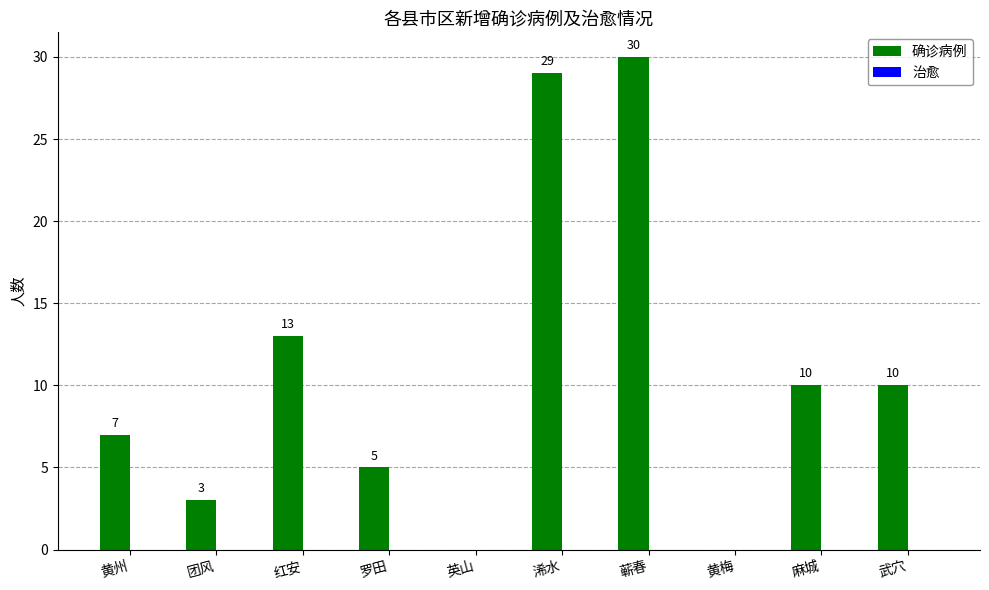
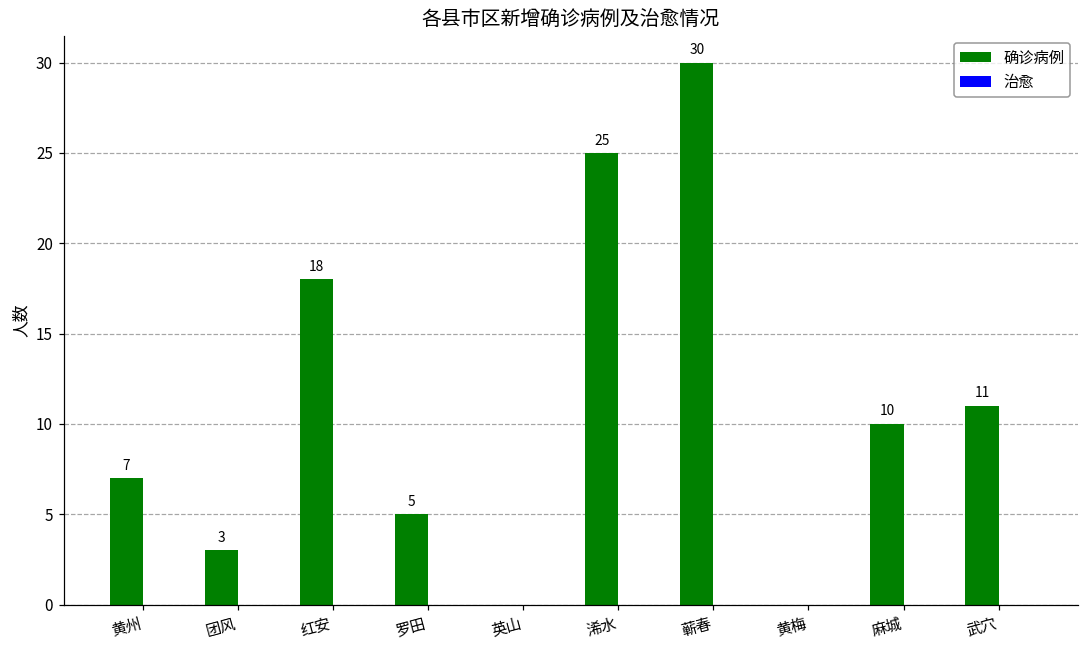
确诊病例, 红安: 13 -> 18
确诊病例, 浠水: 29 -> 25
确诊病例, 武穴: 10 -> 11
